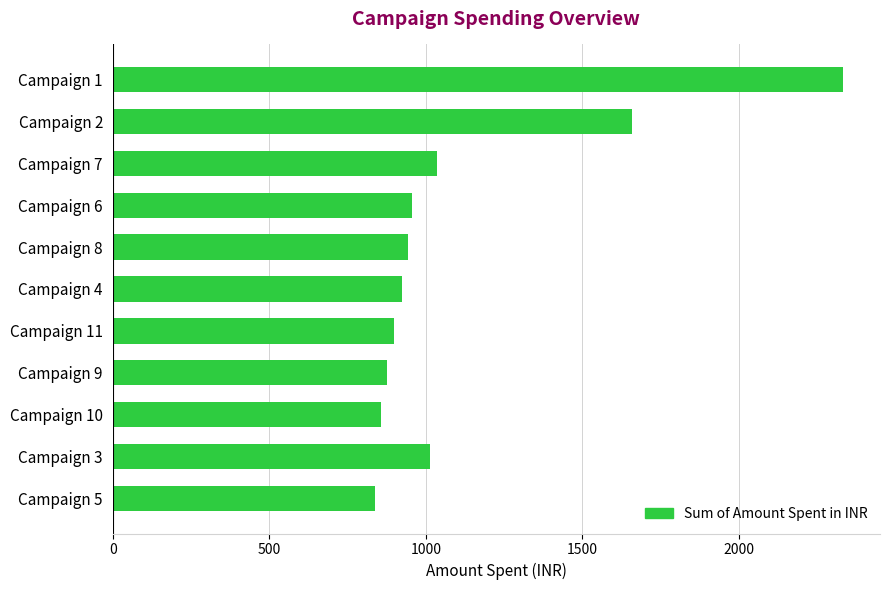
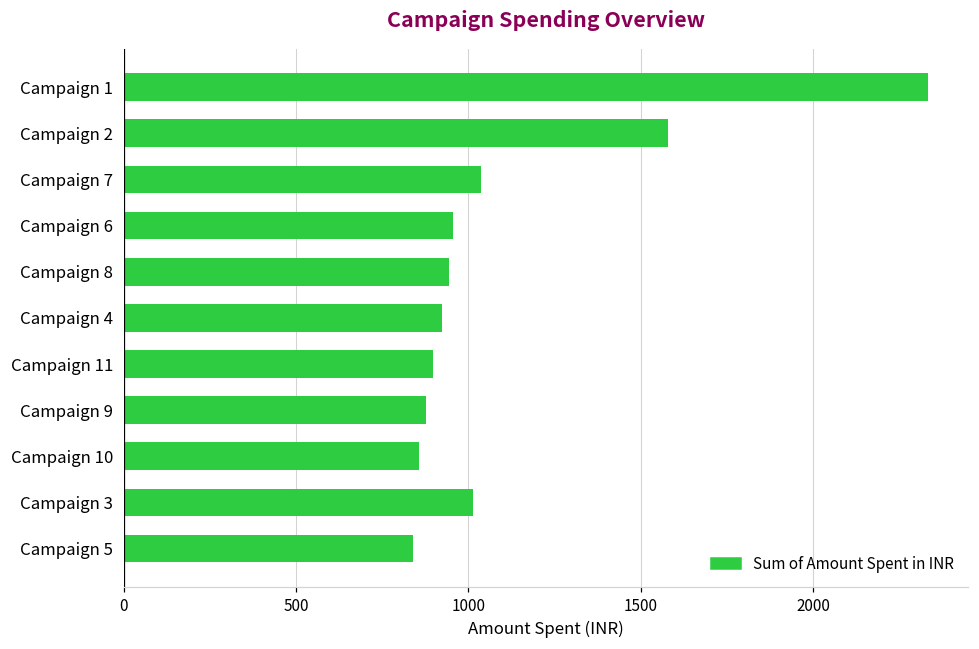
Campaign 2: 1660 -> 1580
